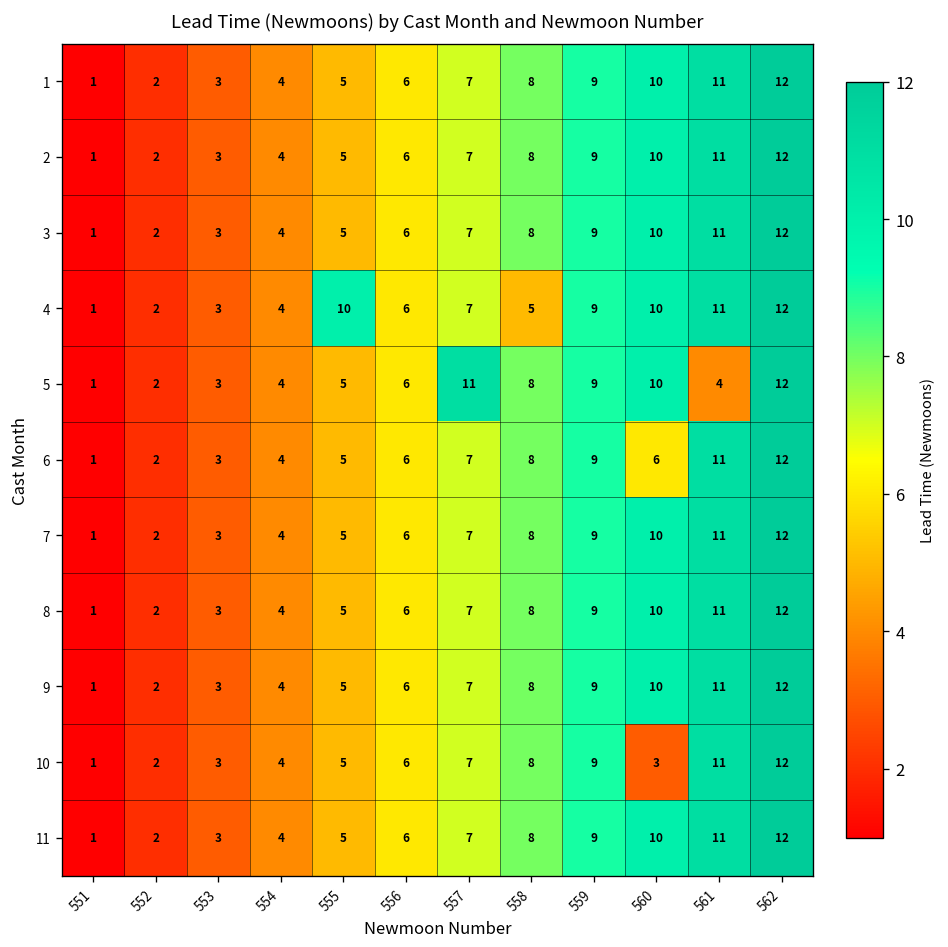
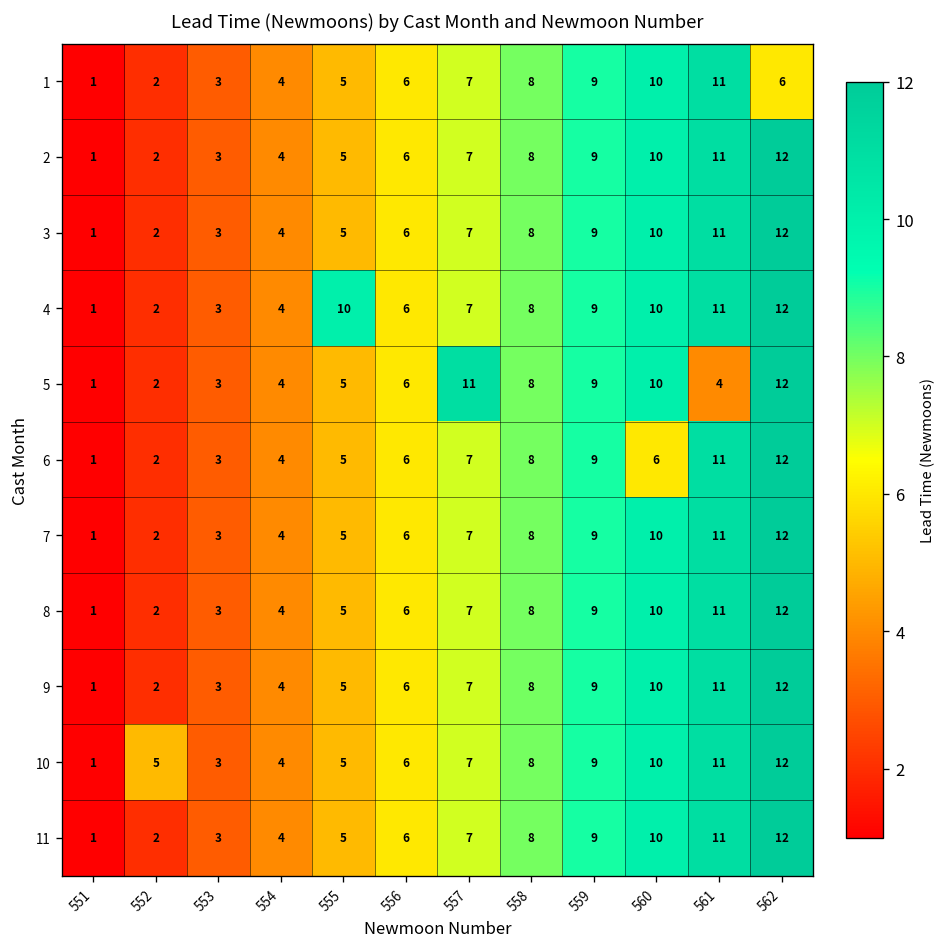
1, 562: 12 -> 6
4, 558: 5 -> 8
10, 552: 2 -> 5
10, 560: 3 -> 10
